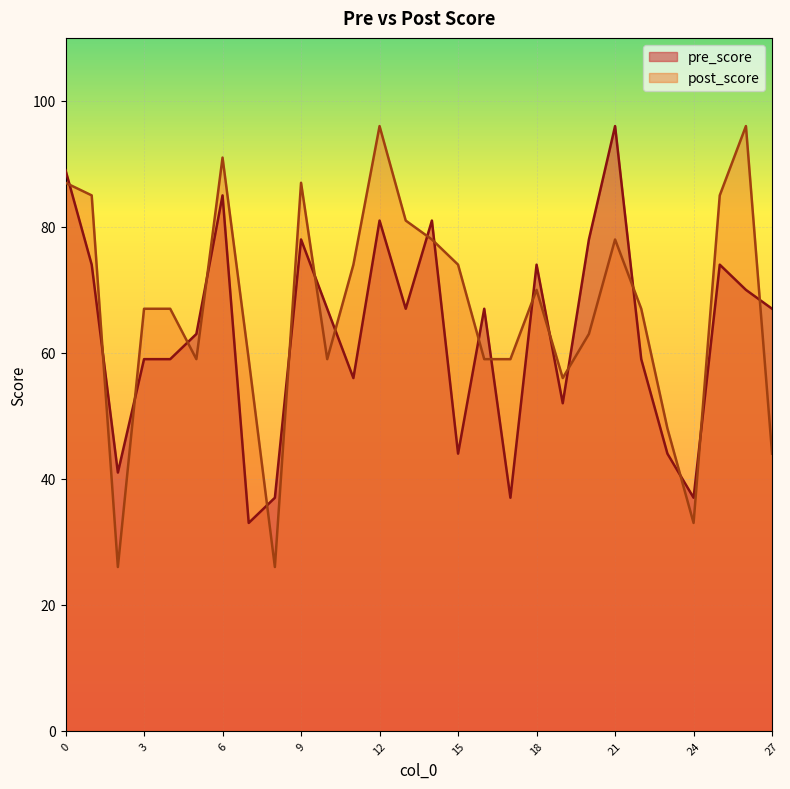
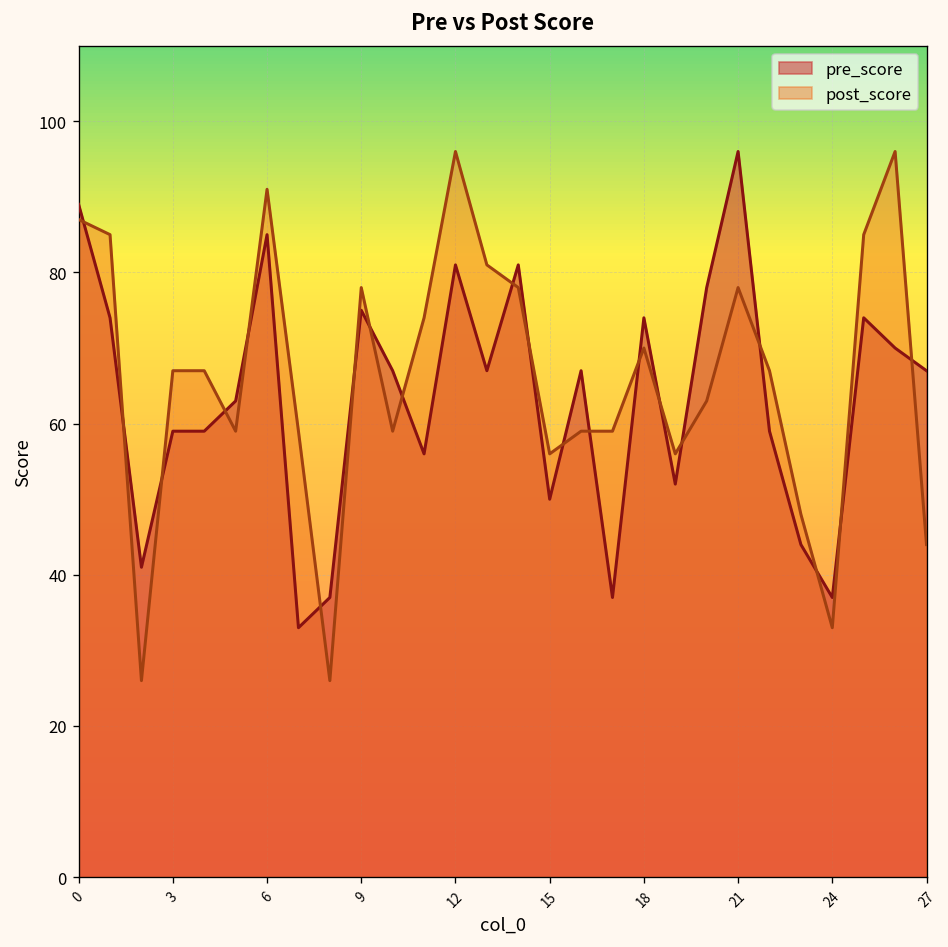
pre_score, 9: 78 -> 75
post_score, 9: 87 -> 78
pre_score, 15: 44 -> 50
post_score, 15: 74 -> 56
